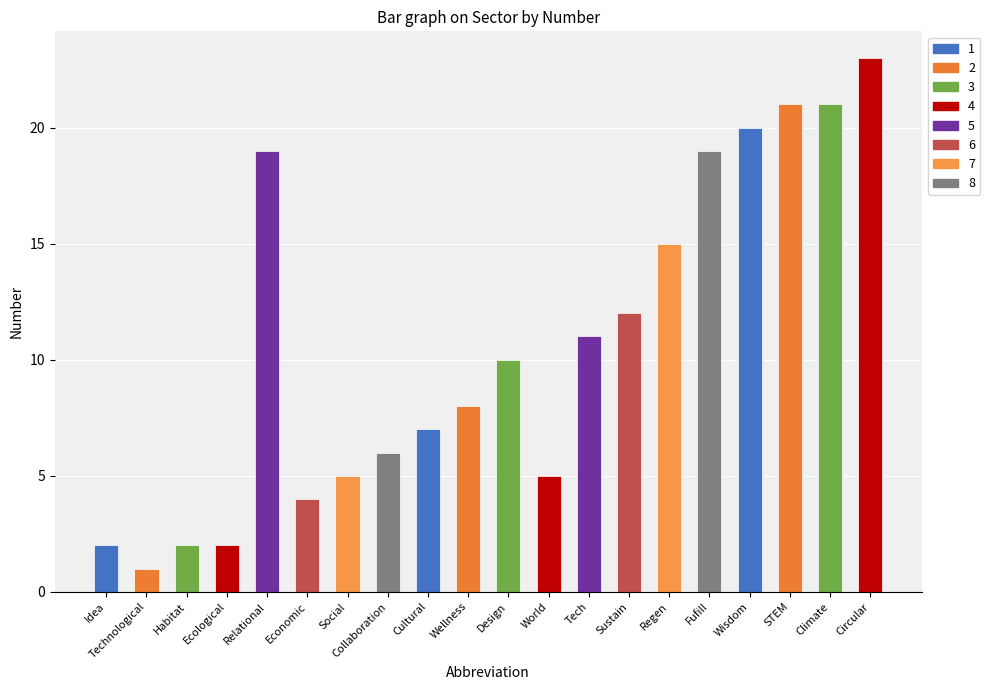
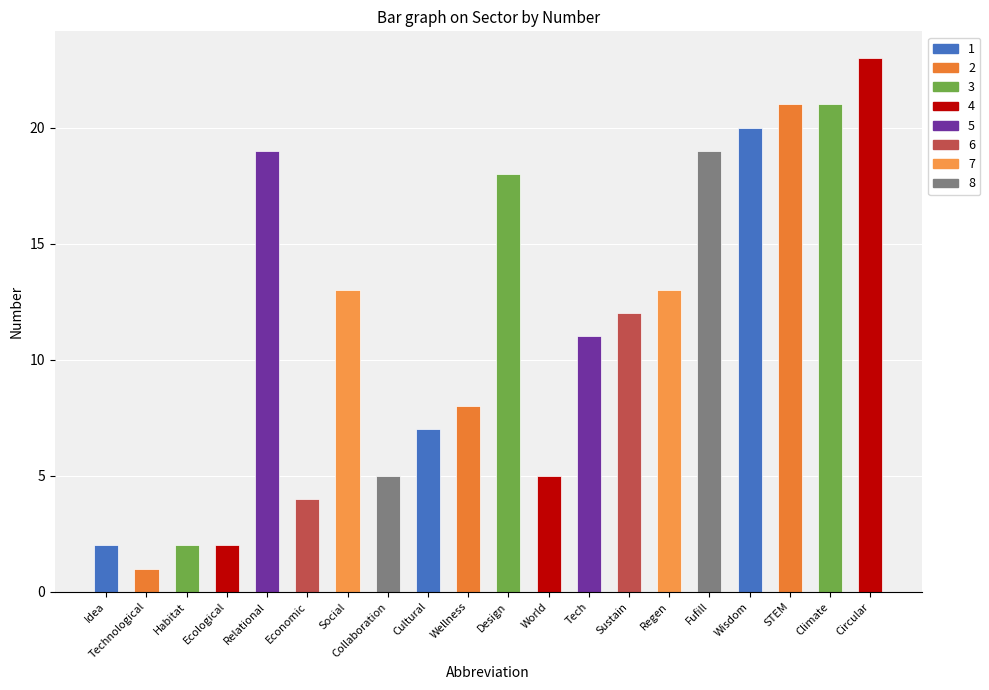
Social: 5 -> 13
Collaboration: 6 -> 5
Design: 10 -> 18
Regen: 15 -> 13
